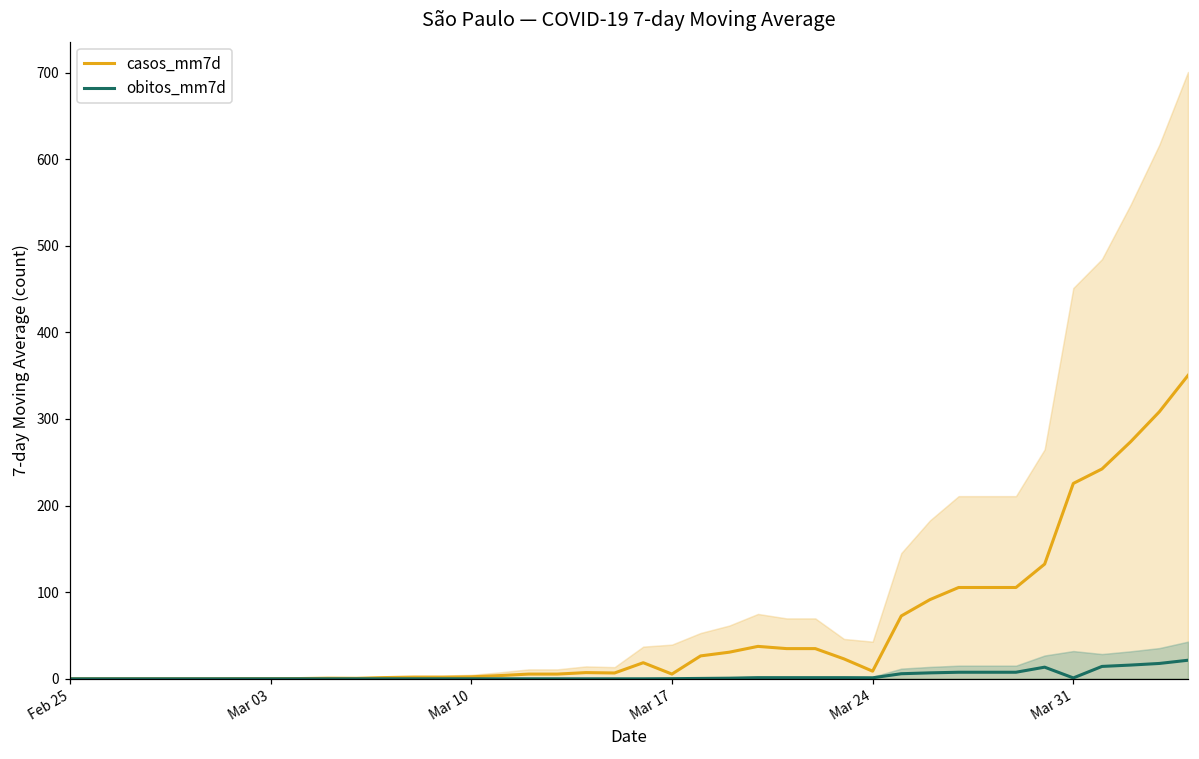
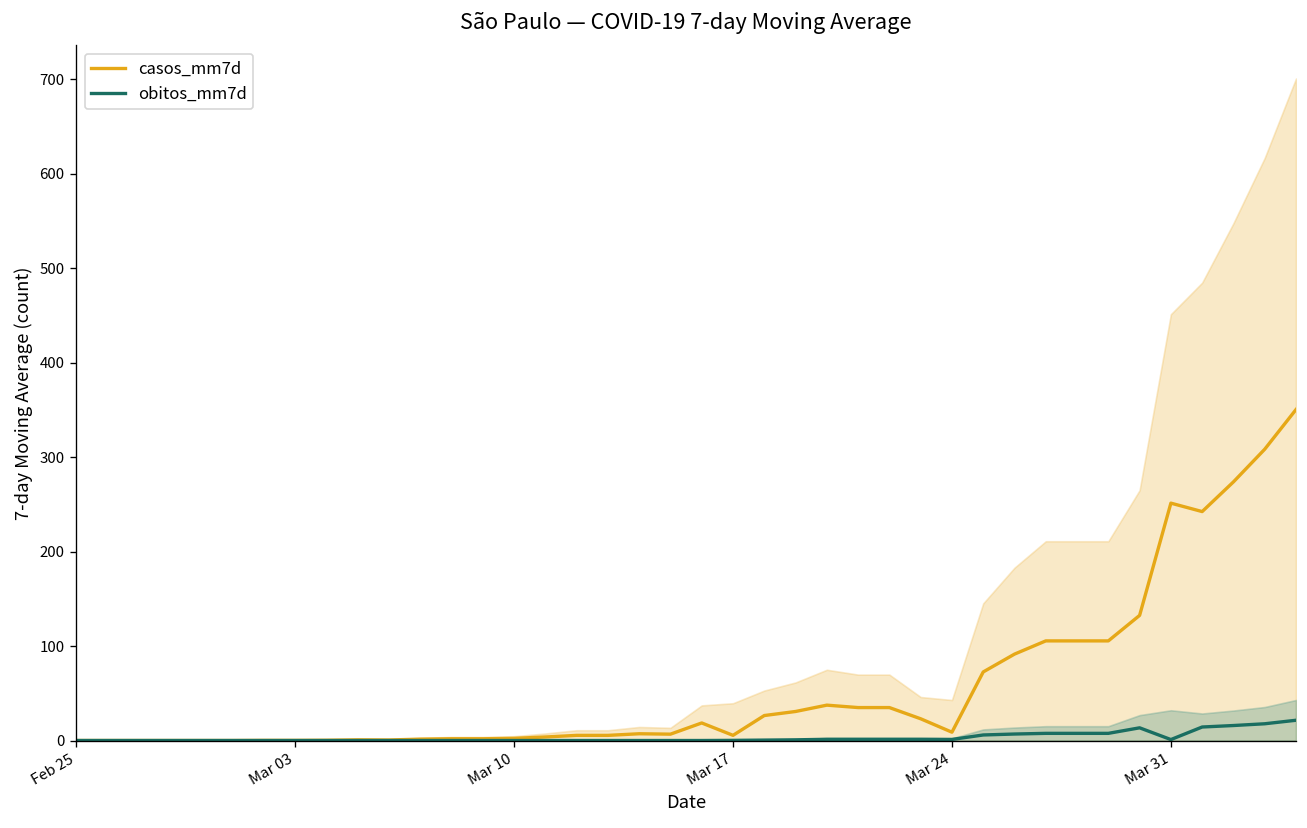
casos_mm7d, Mar 31: 230 -> 250
